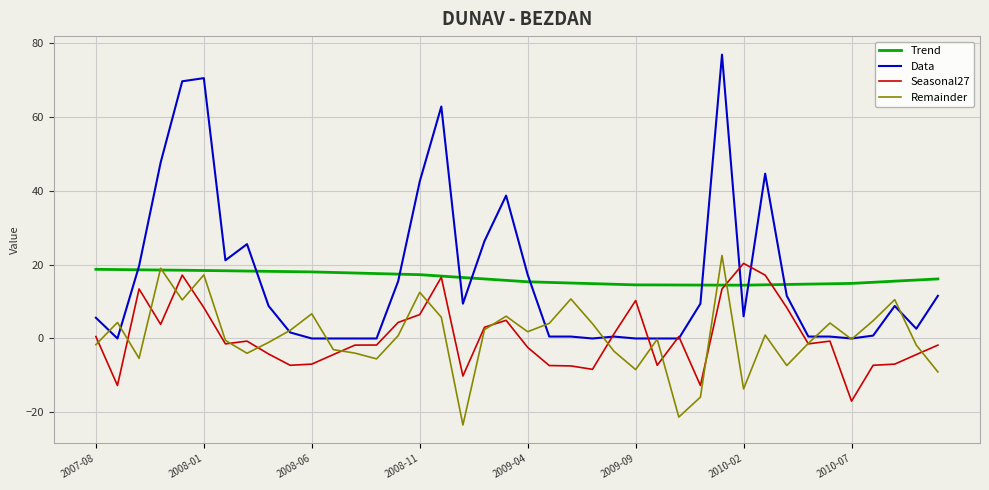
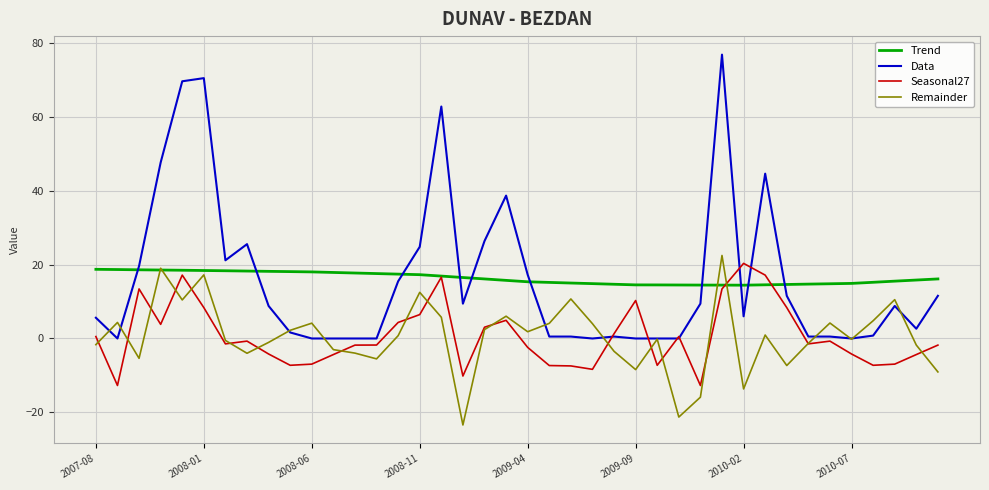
Remainder, 2008-06: 7 -> 4
Data, 2008-11: 42 -> 25
Seasonal27, 2010-07: -17 -> -4
